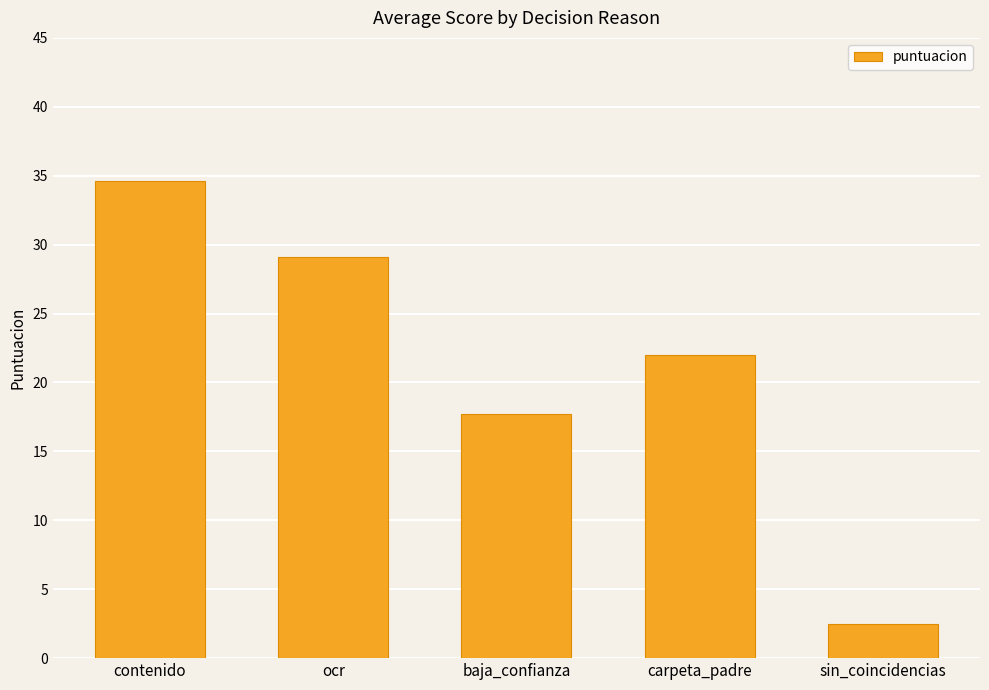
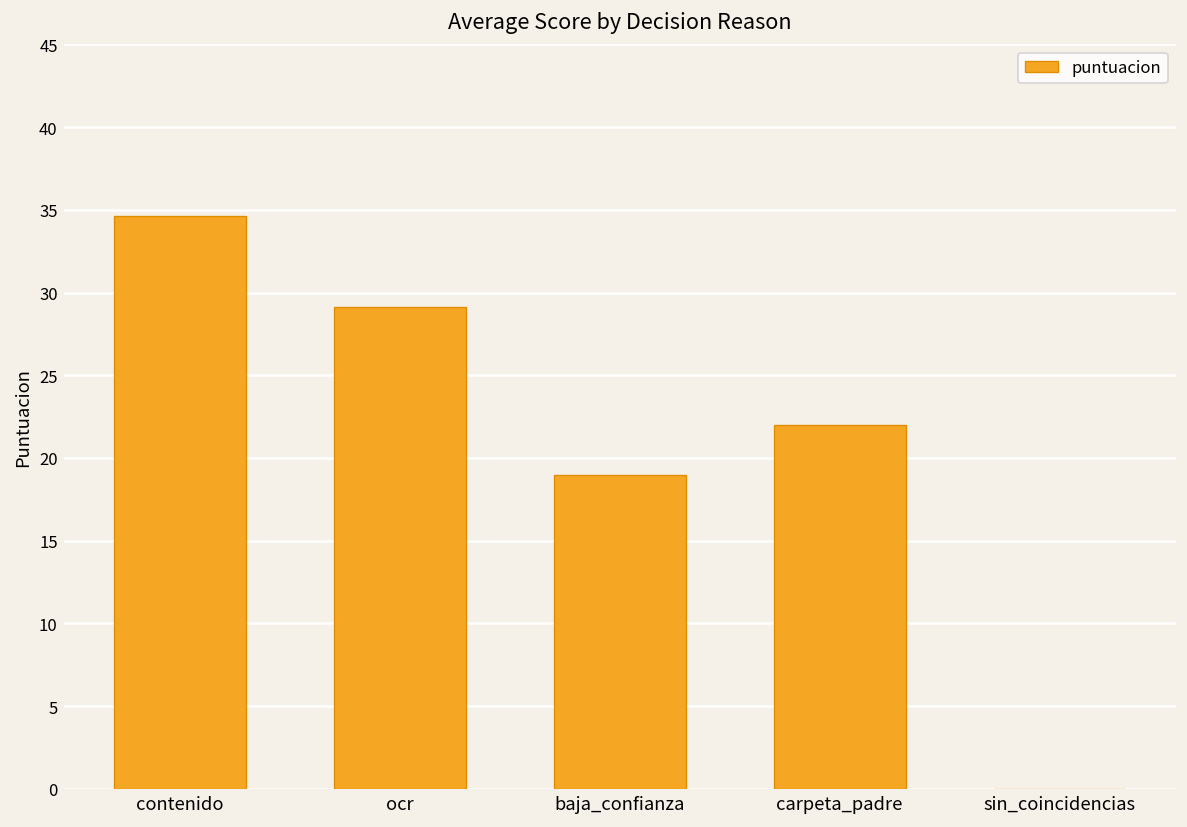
baja_confianza: 17.7 -> 19.0
sin_coincidencias: 2.5 -> 0.0
